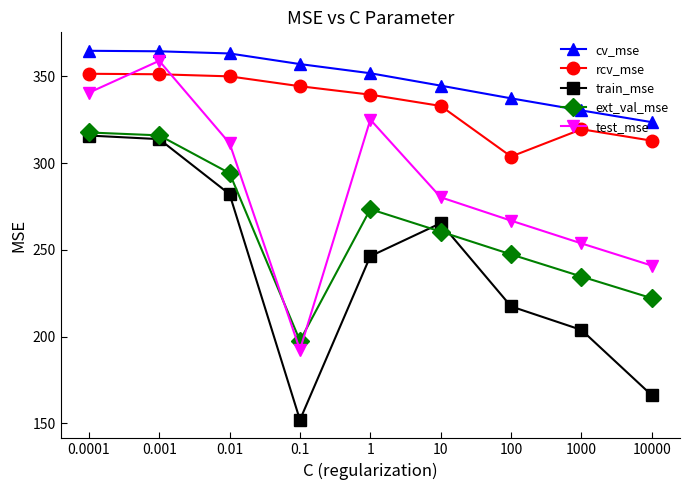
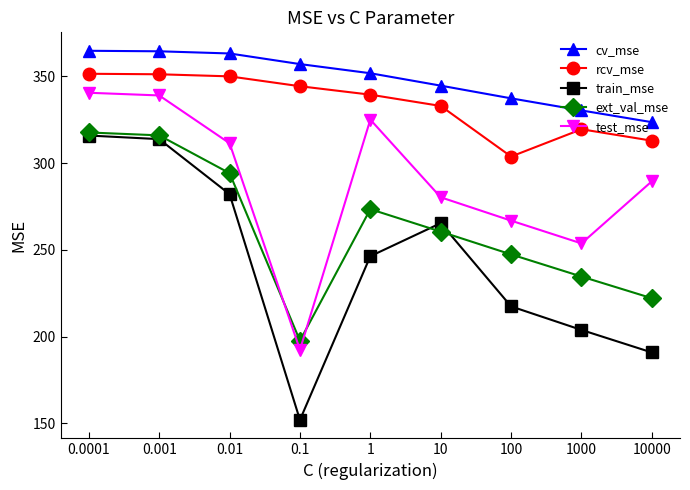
test_mse, 0.001: 359 -> 339
train_mse, 10000: 166 -> 191
test_mse, 10000: 241 -> 289
